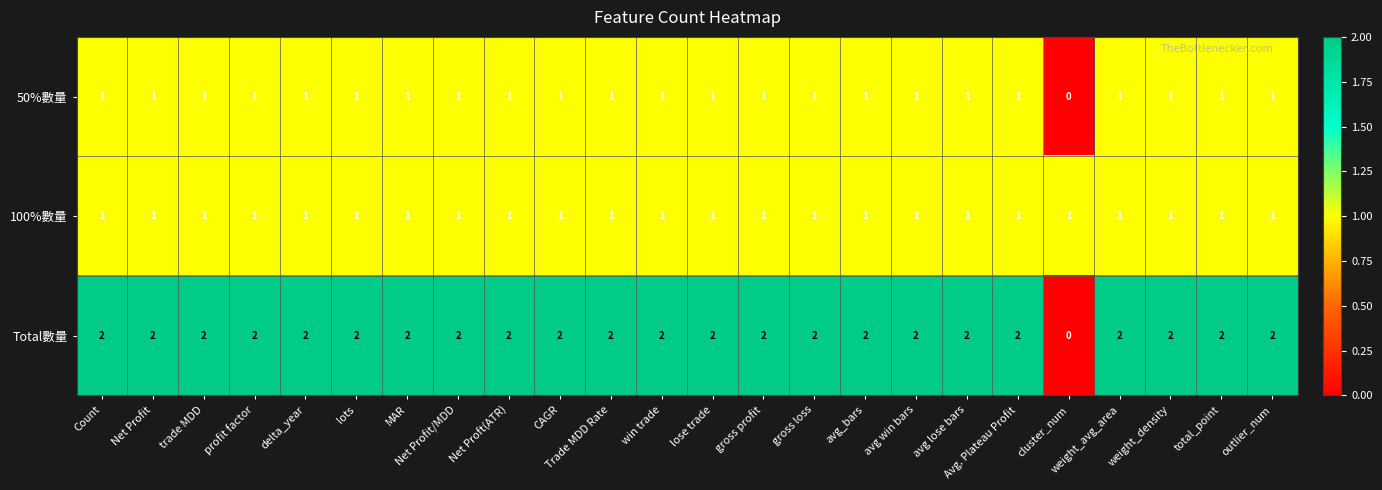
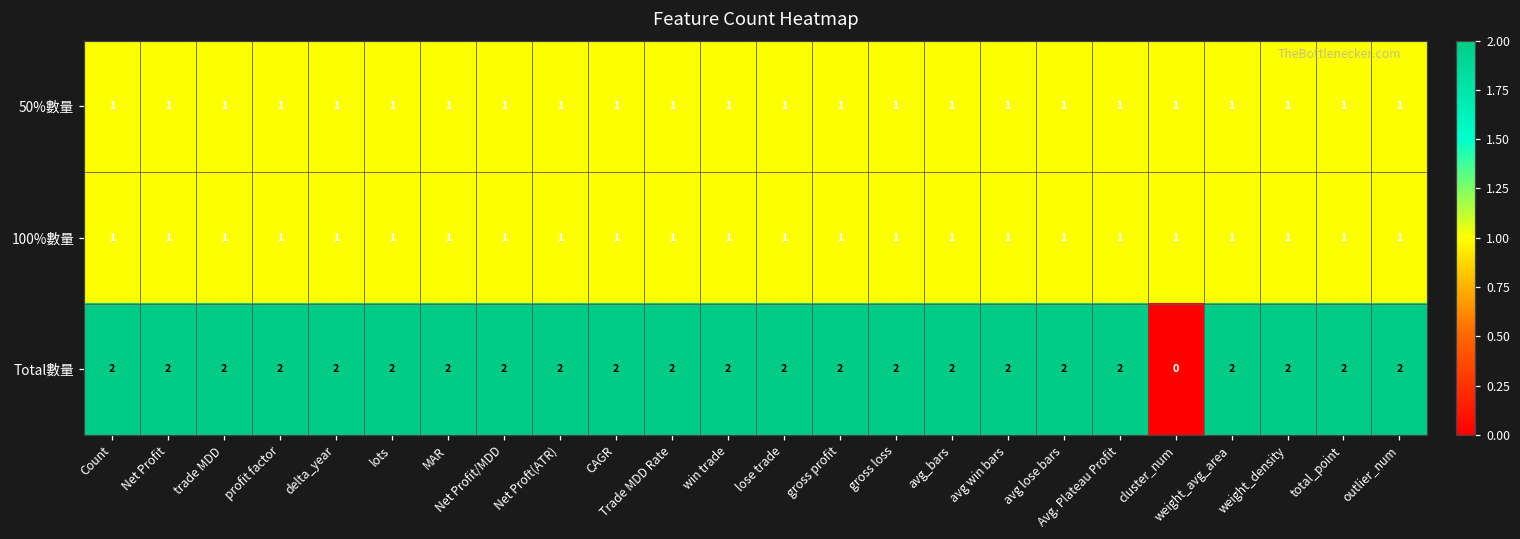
50%數量, cluster_num: 0 -> 1
